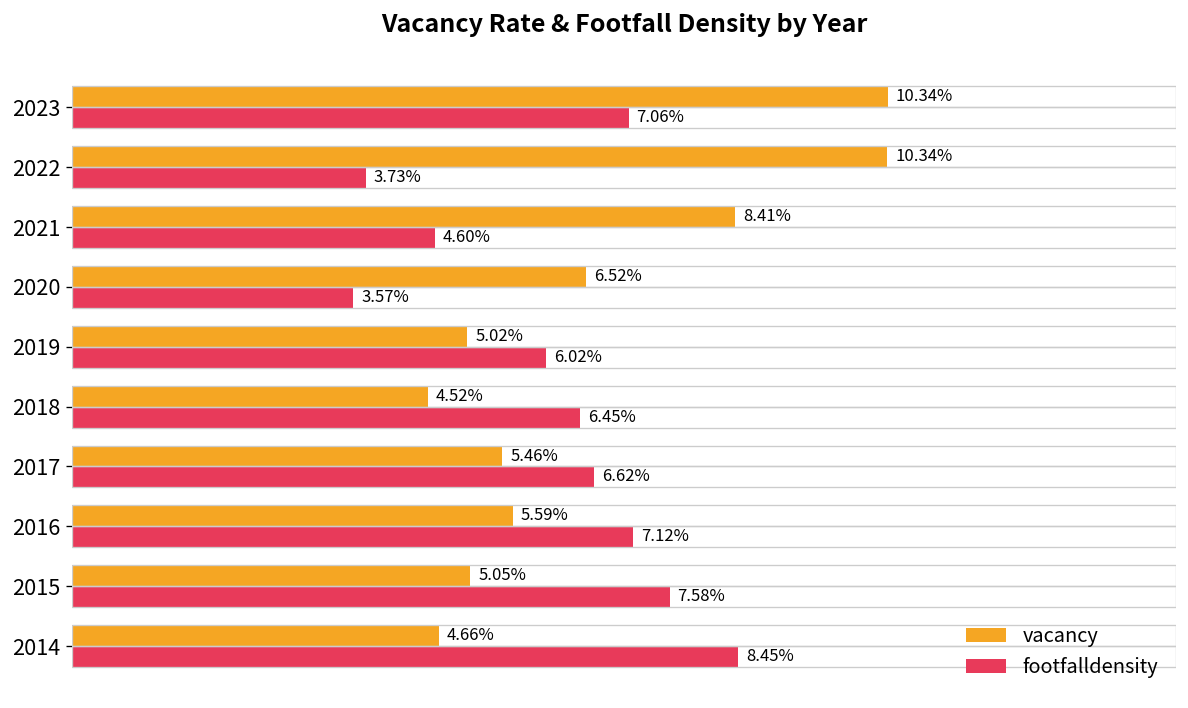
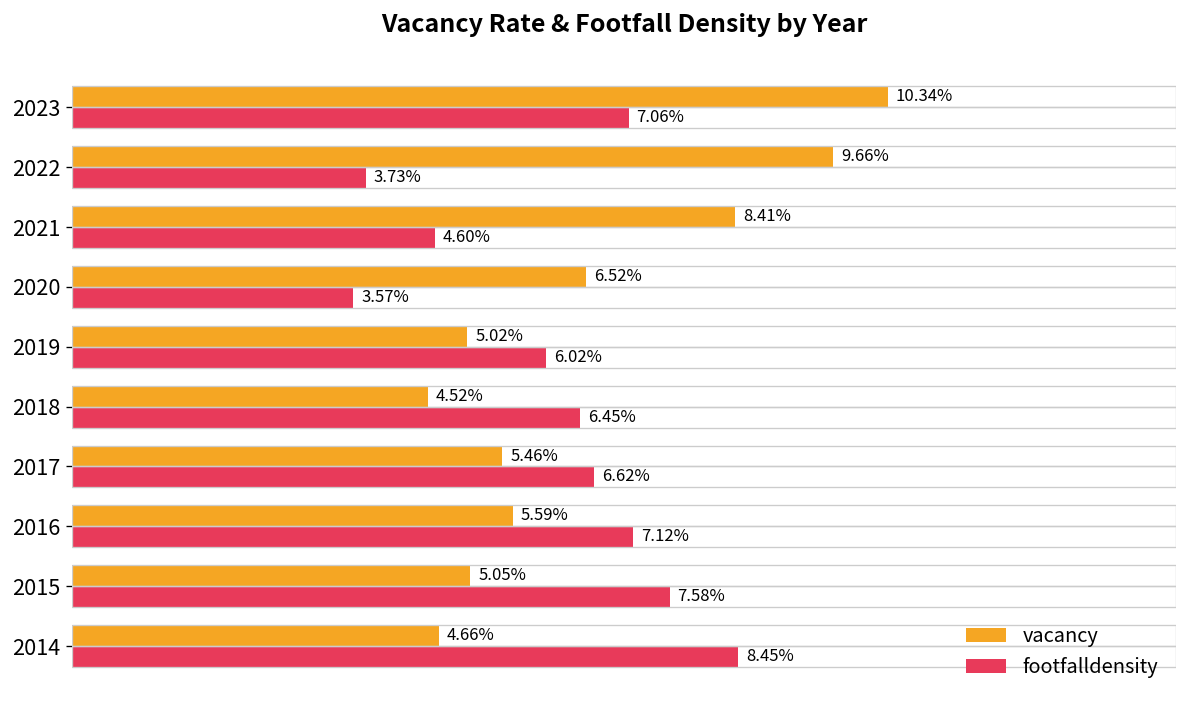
vacancy, 2022: 10.34% -> 9.66%
